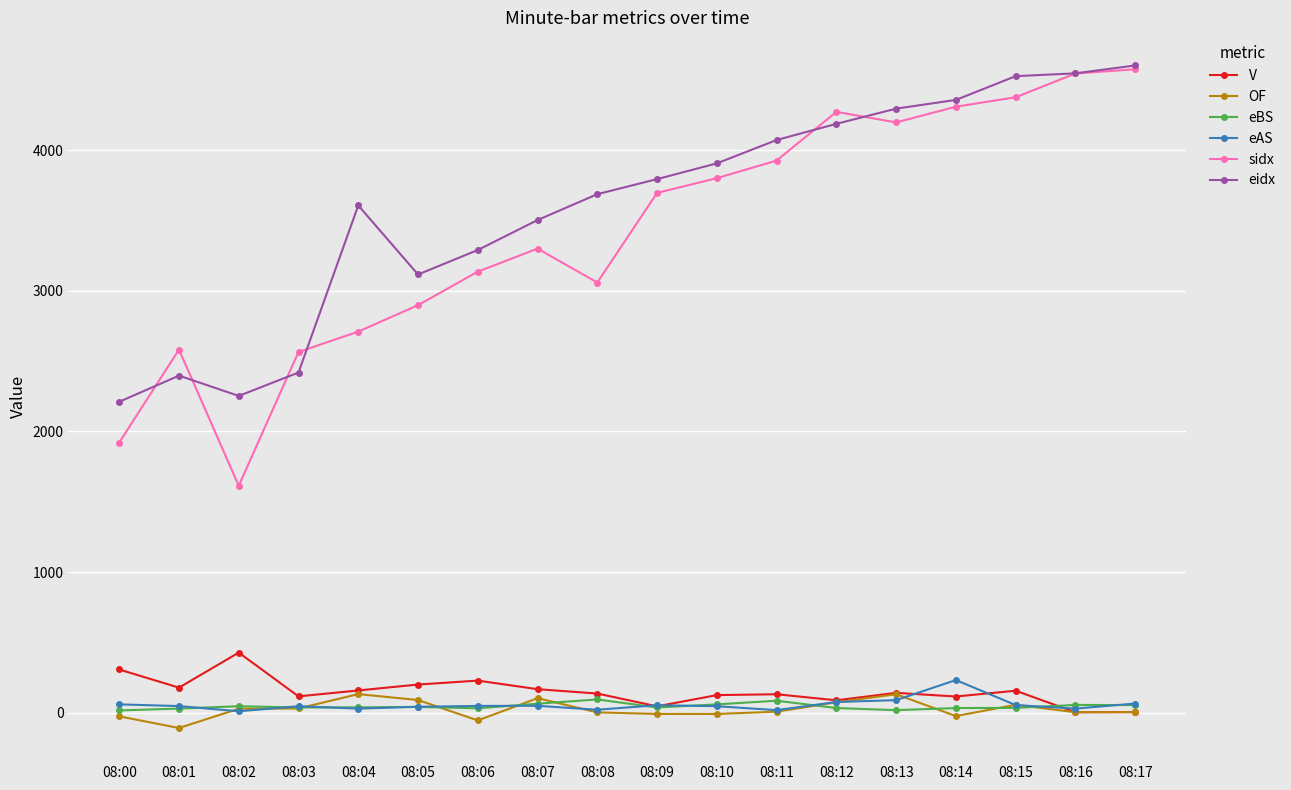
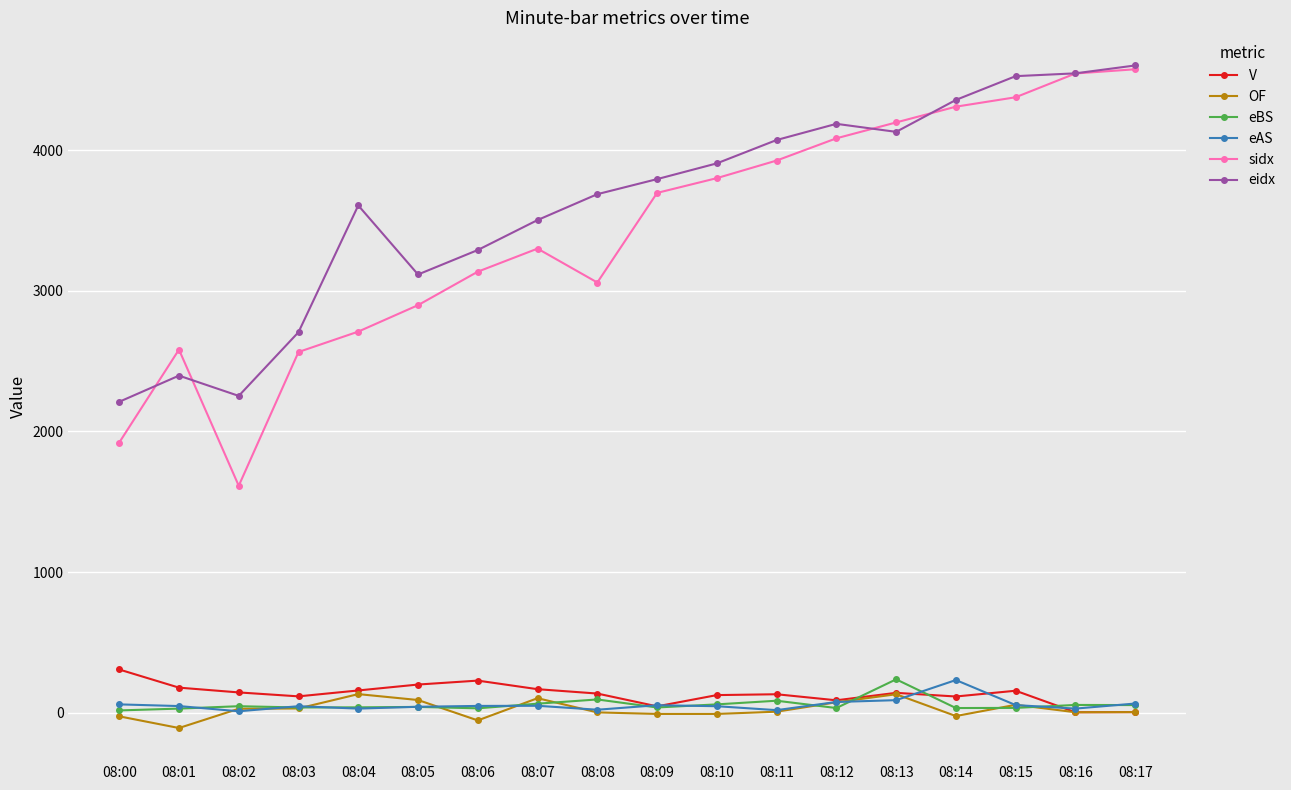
V, 08:02: 430 -> 140
eidx, 08:03: 2420 -> 2710
sidx, 08:12: 4270 -> 4080
eBS, 08:13: 20 -> 240
eidx, 08:13: 4290 -> 4130
